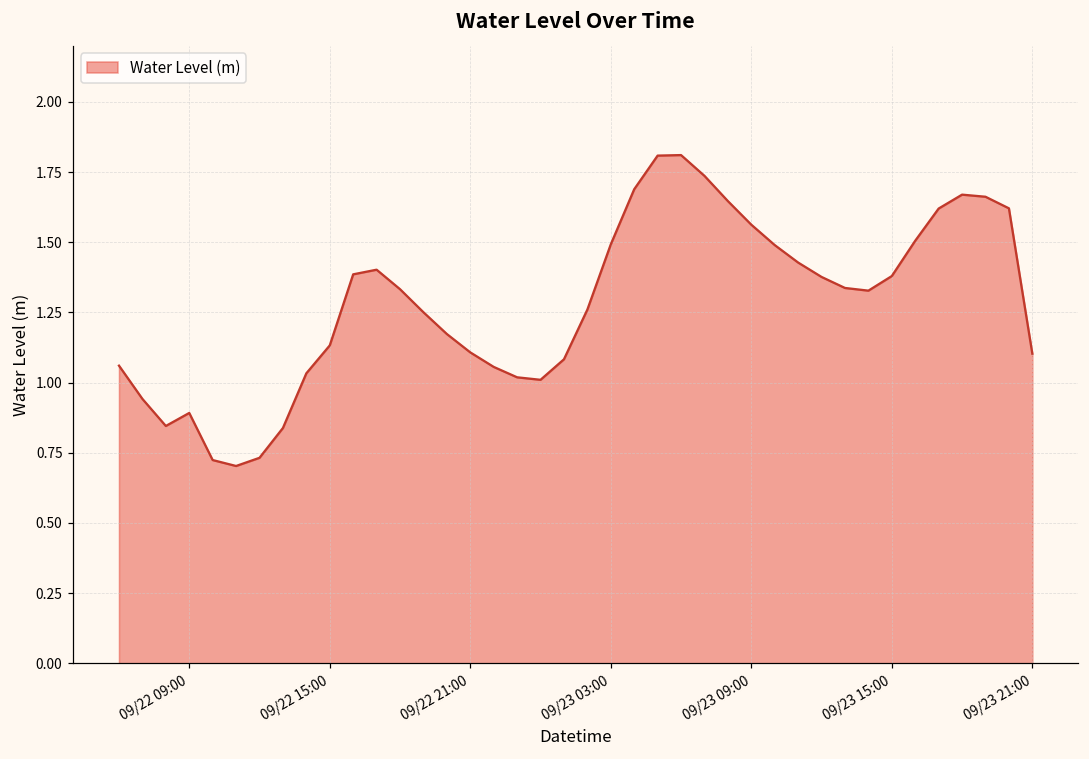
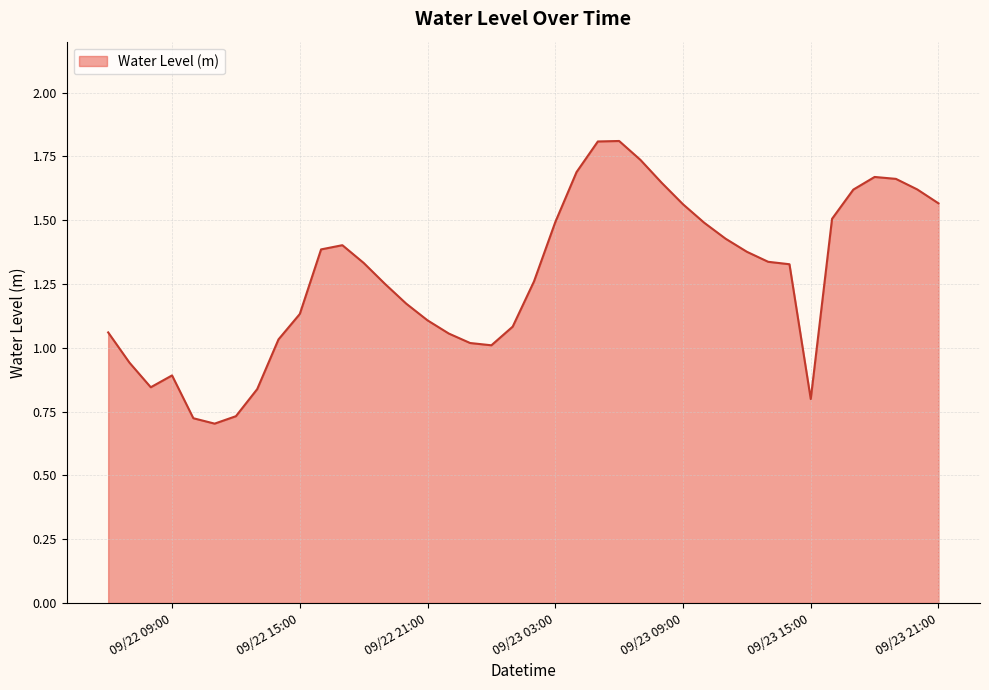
09/23 15:00: 1.38 -> 0.80
09/23 21:00: 1.10 -> 1.57
